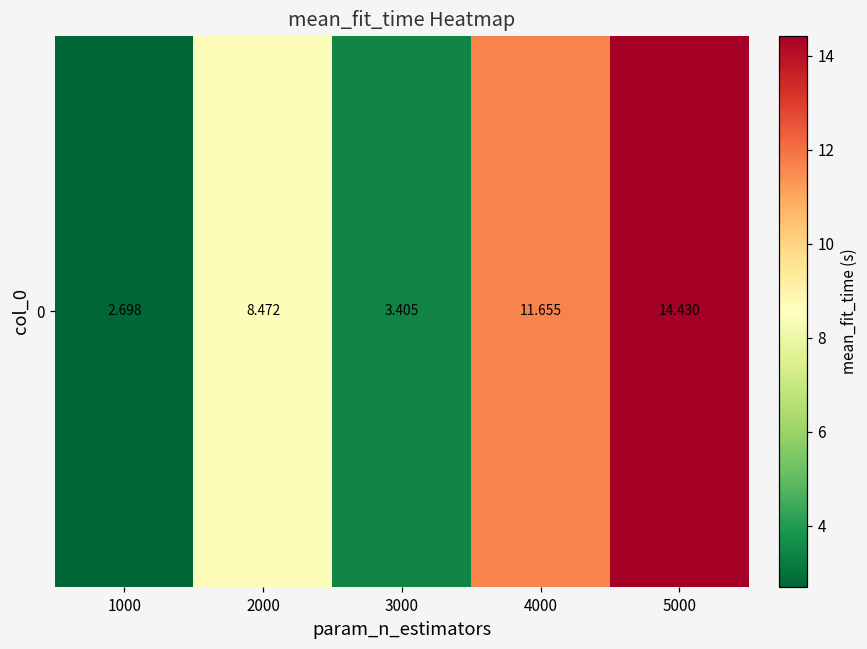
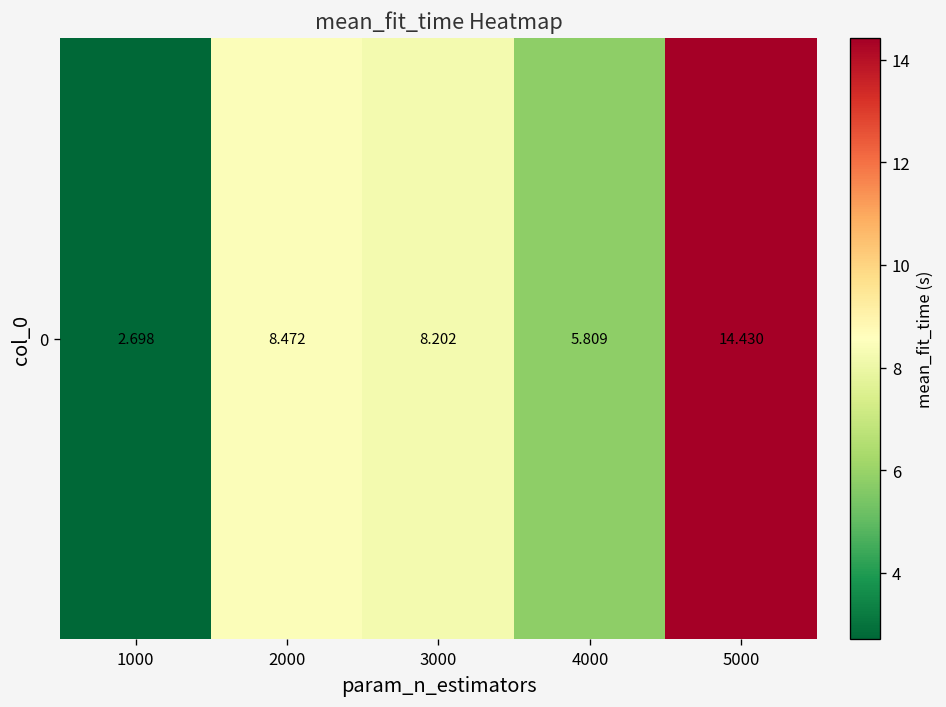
0, 3000: 3.405 -> 8.202
0, 4000: 11.655 -> 5.809
